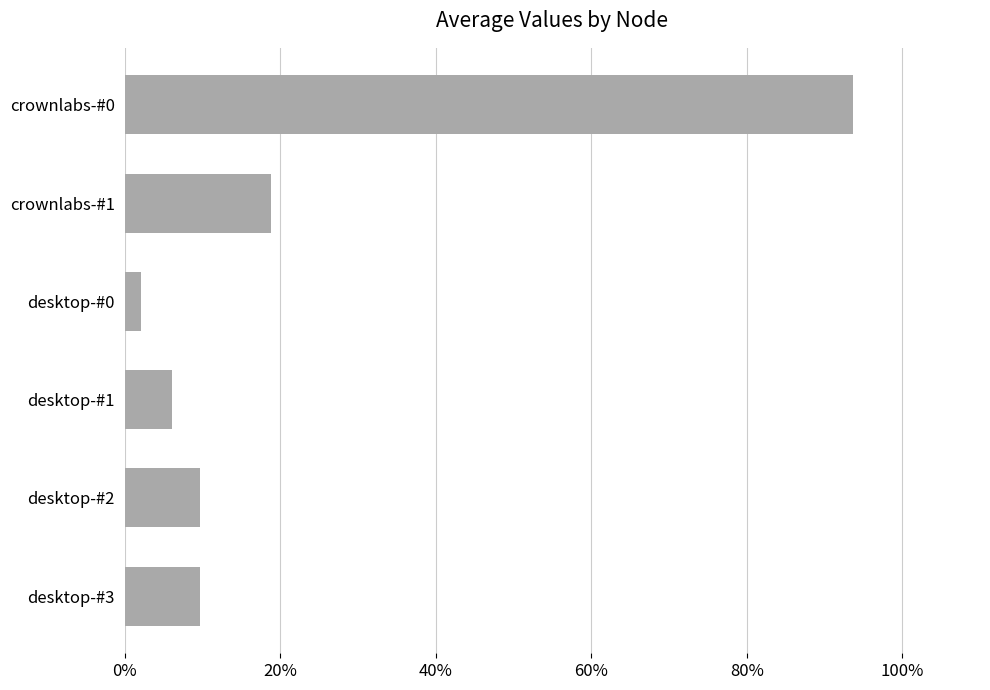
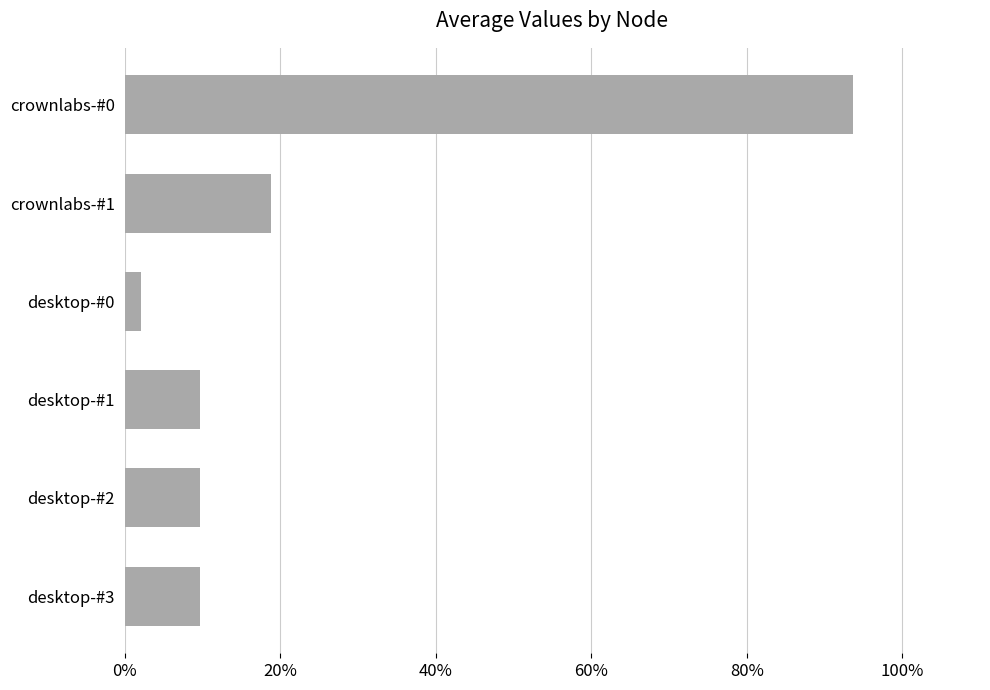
desktop-#1: 6% -> 10%
